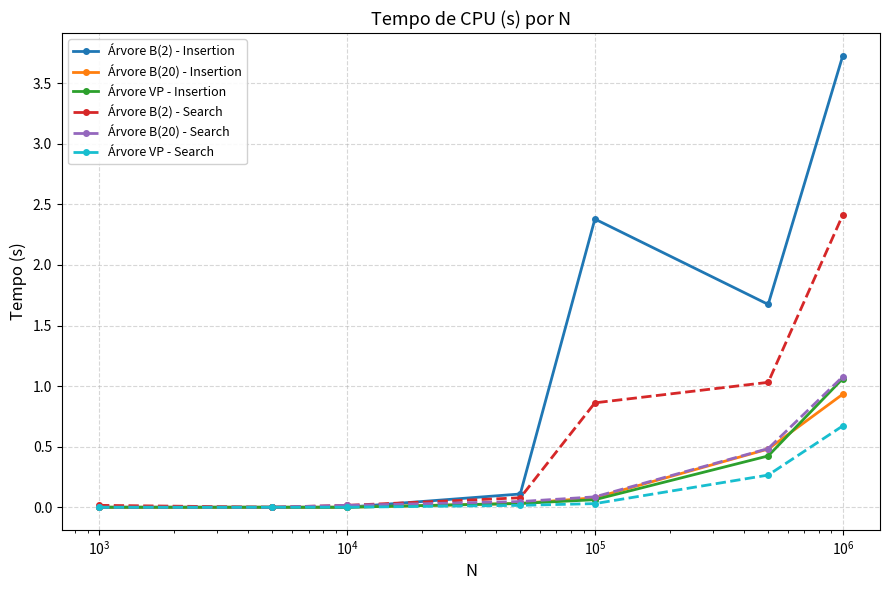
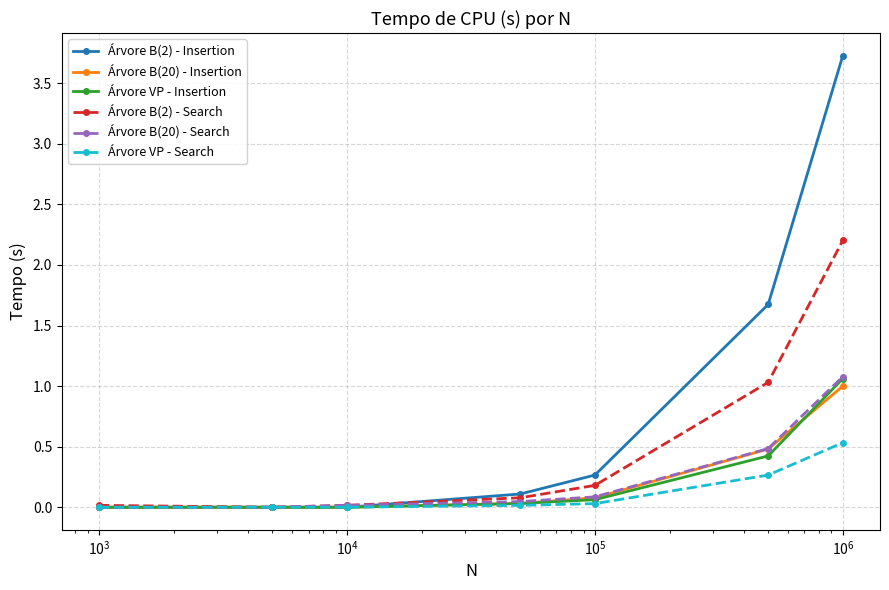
Árvore B(2) - Insertion, 10^5: 2.38 -> 0.27
Árvore B(2) - Search, 10^5: 0.86 -> 0.18
Árvore B(20) - Insertion, 10^6: 0.93 -> 1.00
Árvore B(2) - Search, 10^6: 2.41 -> 2.20
Árvore VP - Search, 10^6: 0.67 -> 0.53
